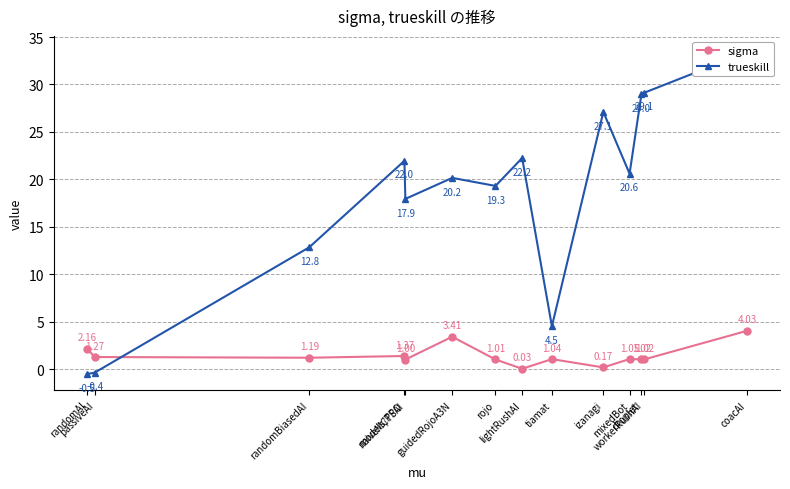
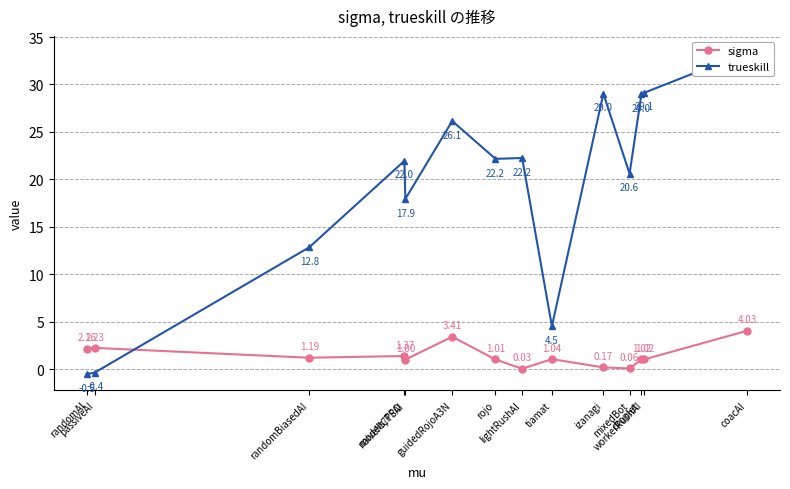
sigma, passiveAI: 1.27 -> 2.23
trueskill, guidedRojoA3N: 20.2 -> 26.1
trueskill, rojo: 19.3 -> 22.2
trueskill, izanagi: 27.1 -> 29.0
sigma, mixedBot: 1.05 -> 0.06
